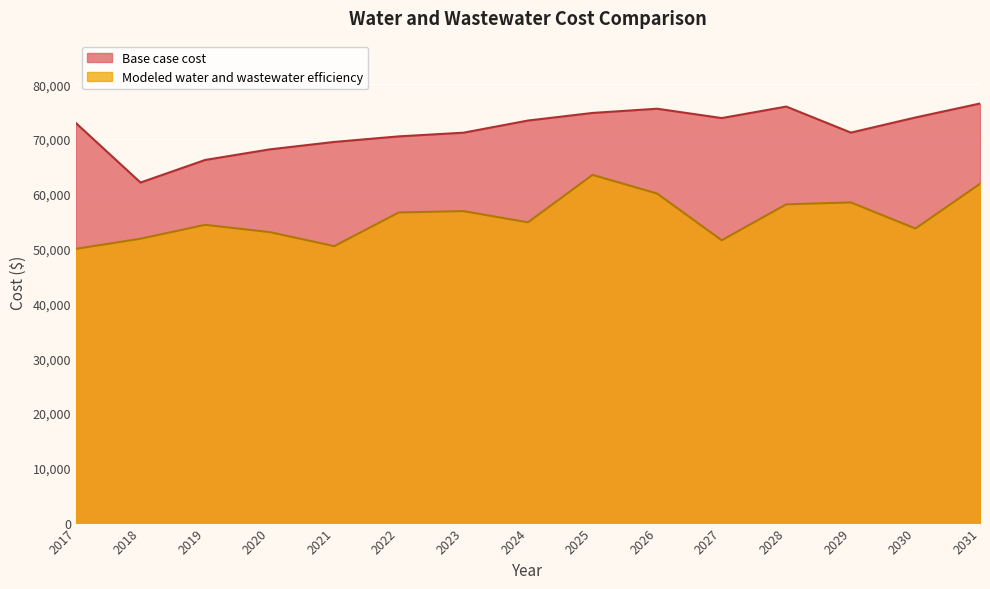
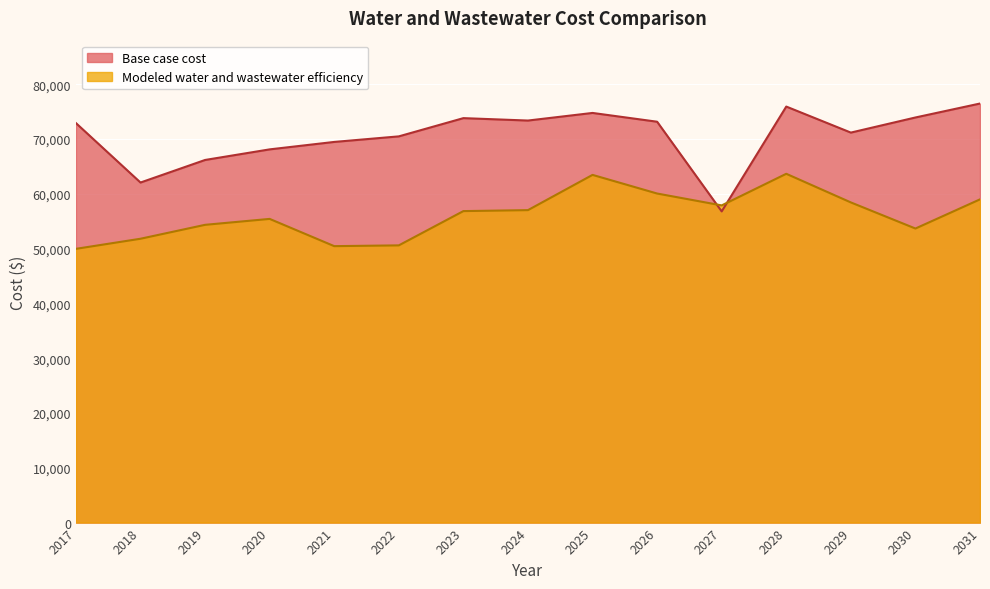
Modeled water and wastewater efficiency, 2020: 53,000 -> 55,000
Modeled water and wastewater efficiency, 2022: 57,000 -> 51,000
Base case cost, 2023: 71,000 -> 74,000
Modeled water and wastewater efficiency, 2024: 55,000 -> 57,000
Base case cost, 2026: 76,000 -> 73,000
Base case cost, 2027: 74,000 -> 57,000
Modeled water and wastewater efficiency, 2027: 52,000 -> 58,000
Modeled water and wastewater efficiency, 2028: 58,000 -> 64,000
Modeled water and wastewater efficiency, 2031: 62,000 -> 59,000
